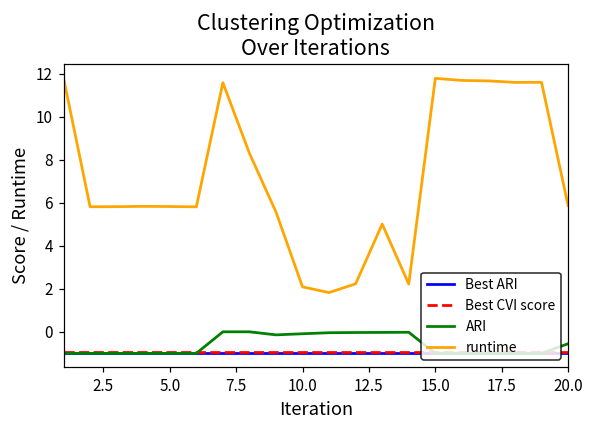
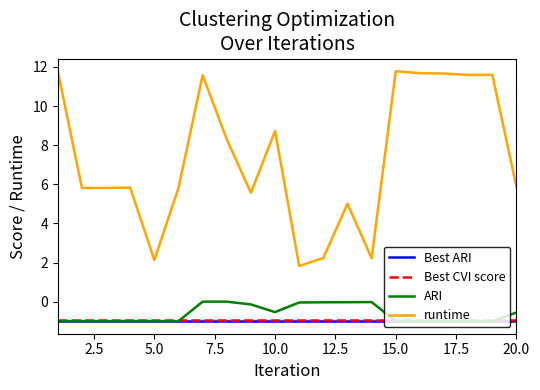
runtime, 5.0: 5.8 -> 2.1
ARI, 10.0: -0.1 -> -0.5
runtime, 10.0: 2.1 -> 8.7
